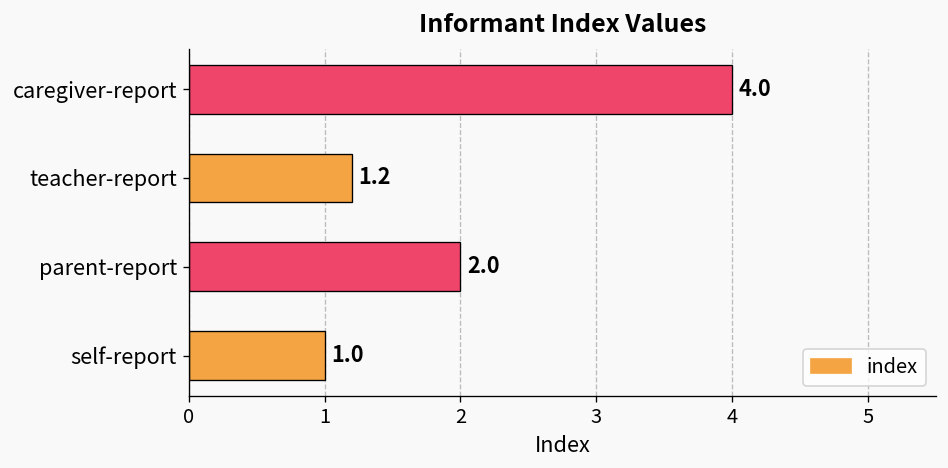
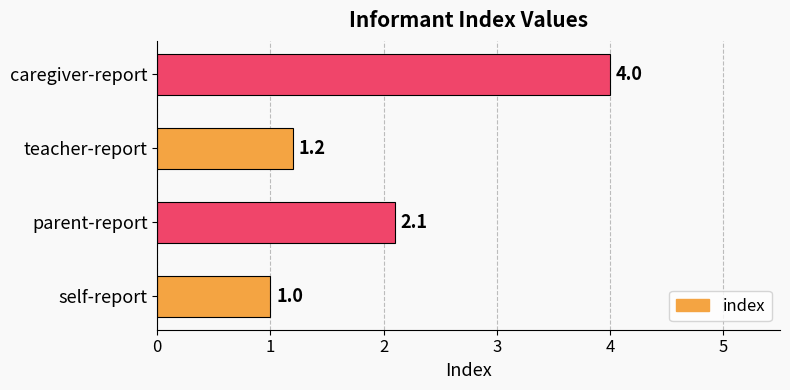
parent-report: 2.0 -> 2.1
